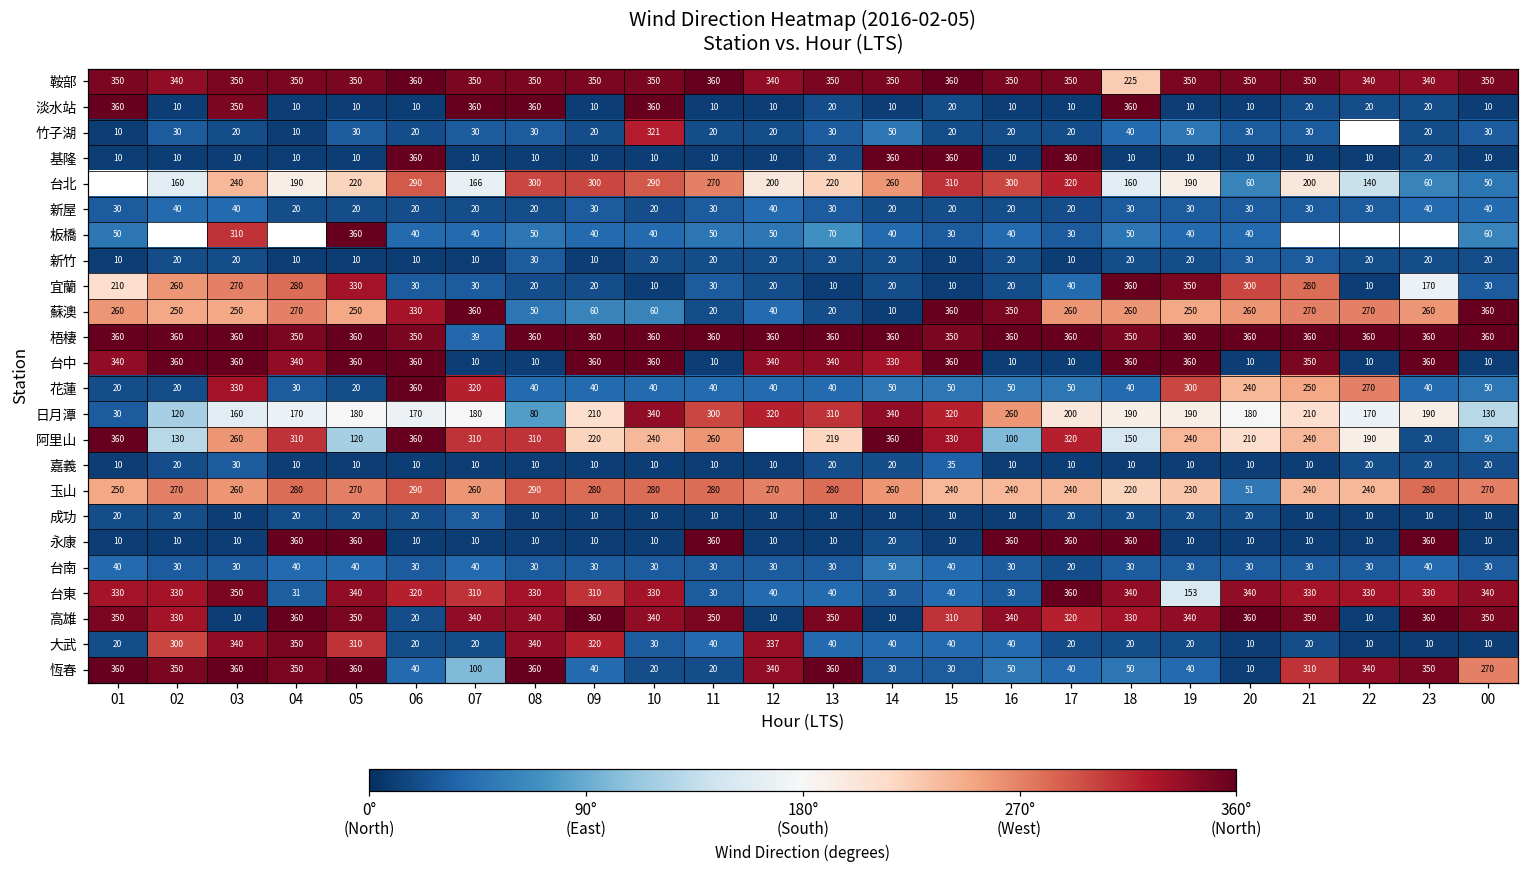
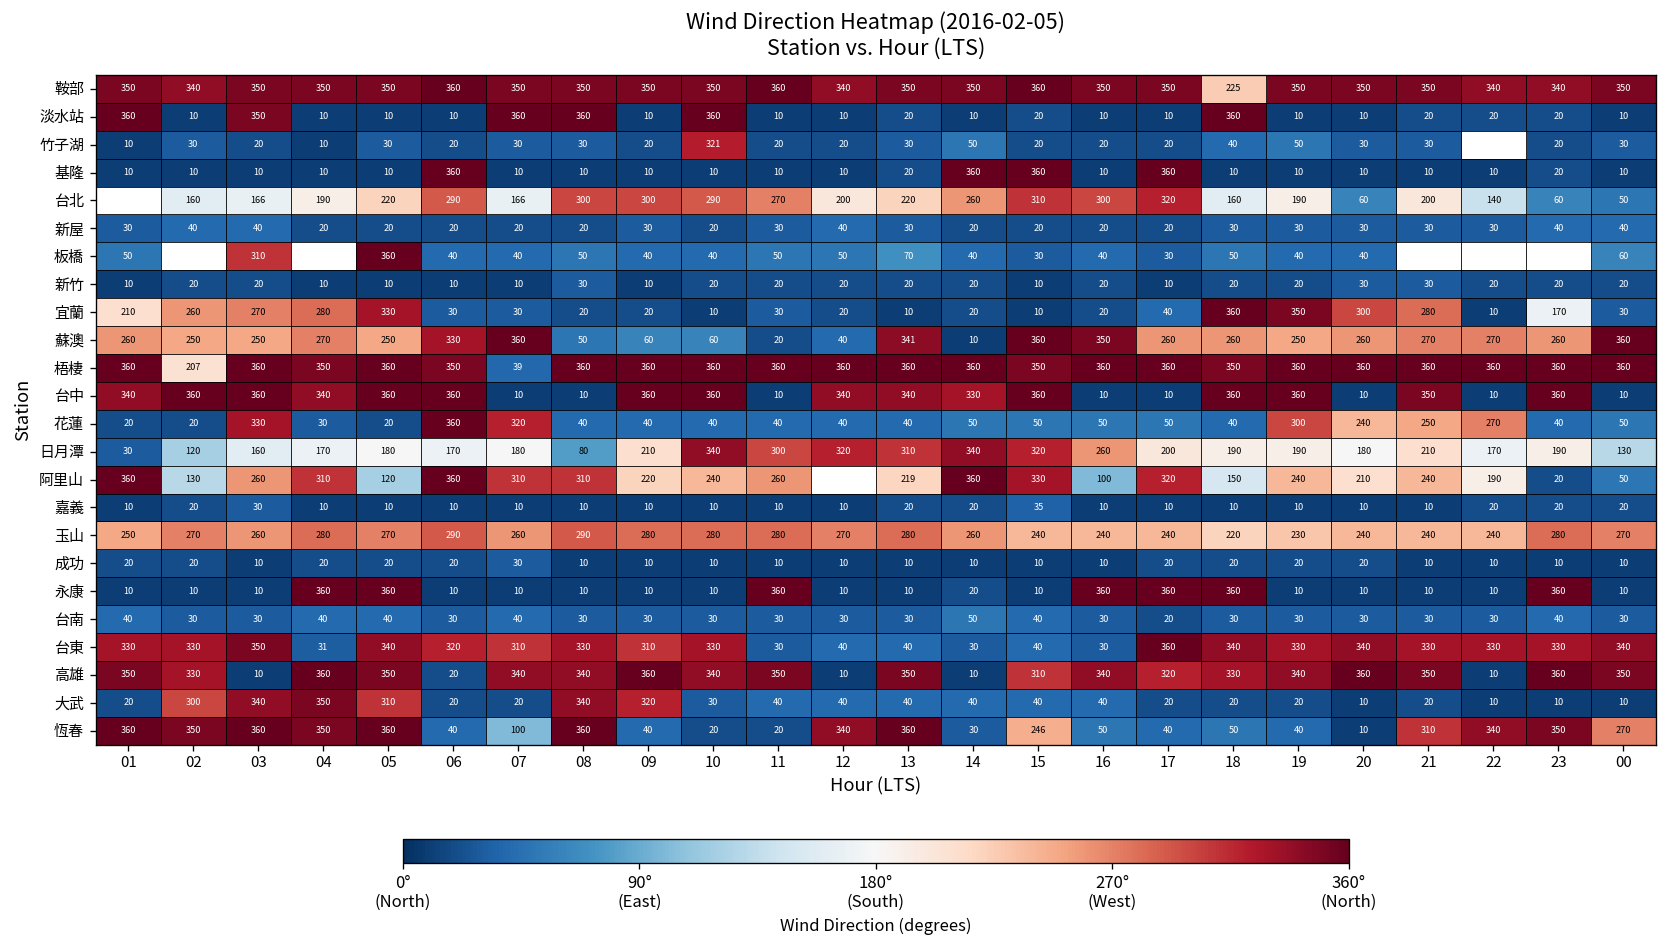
台北, 03: 240 -> 166
蘇澳, 13: 20 -> 341
梧棲, 02: 360 -> 207
玉山, 20: 51 -> 240
台東, 19: 153 -> 330
大武, 12: 337 -> 40
恆春, 15: 30 -> 246
